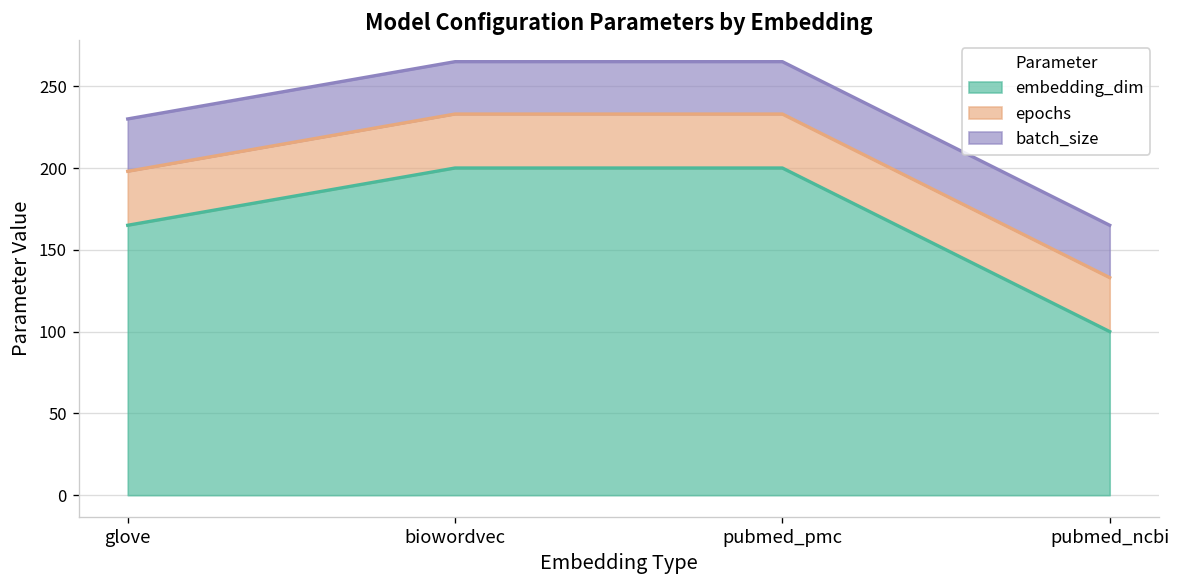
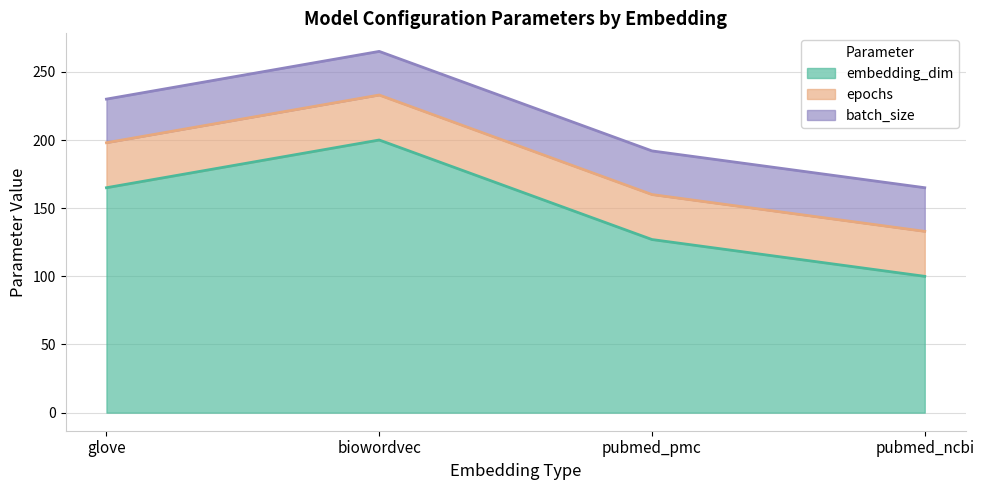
embedding_dim, pubmed_pmc: 200 -> 127
